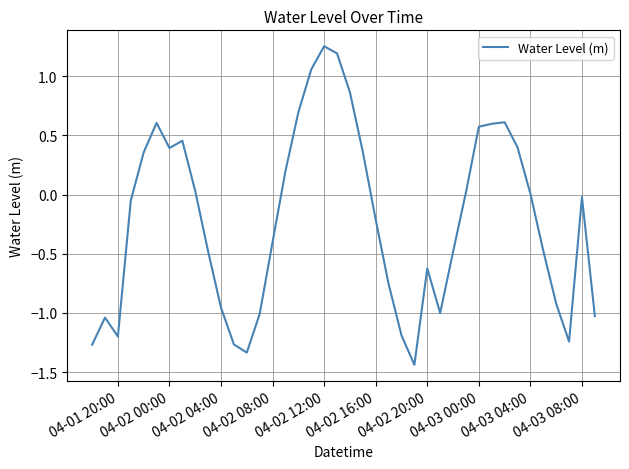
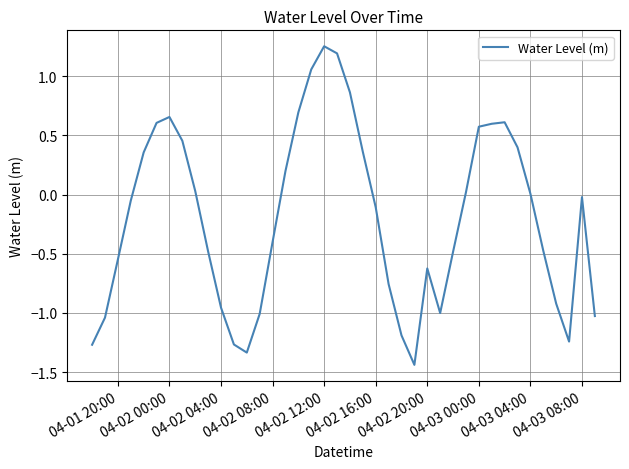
04-01 20:00: -1.20 -> -0.55
04-02 00:00: 0.39 -> 0.66
04-02 16:00: -0.21 -> -0.11
